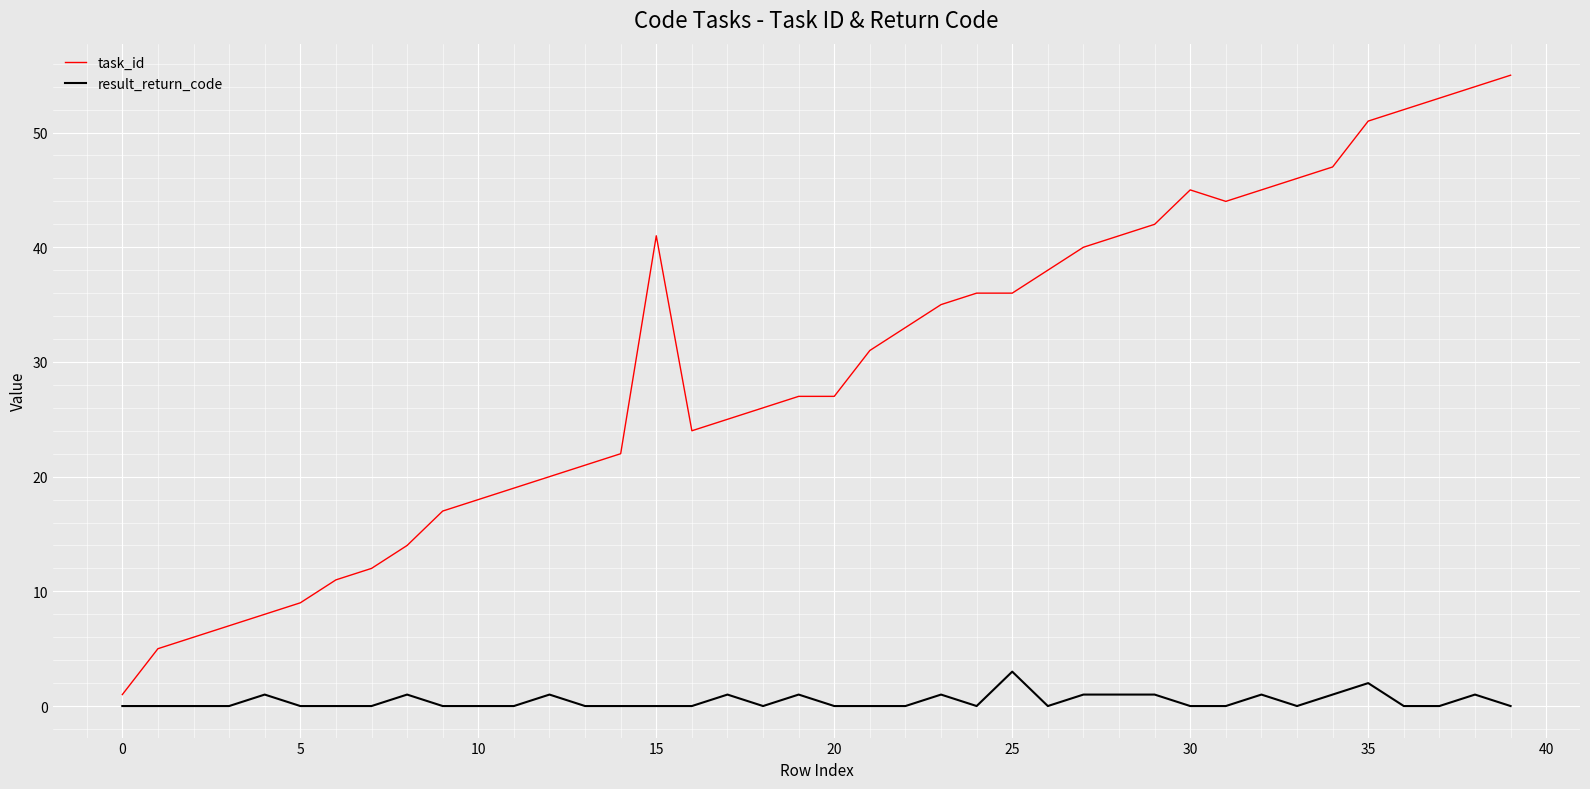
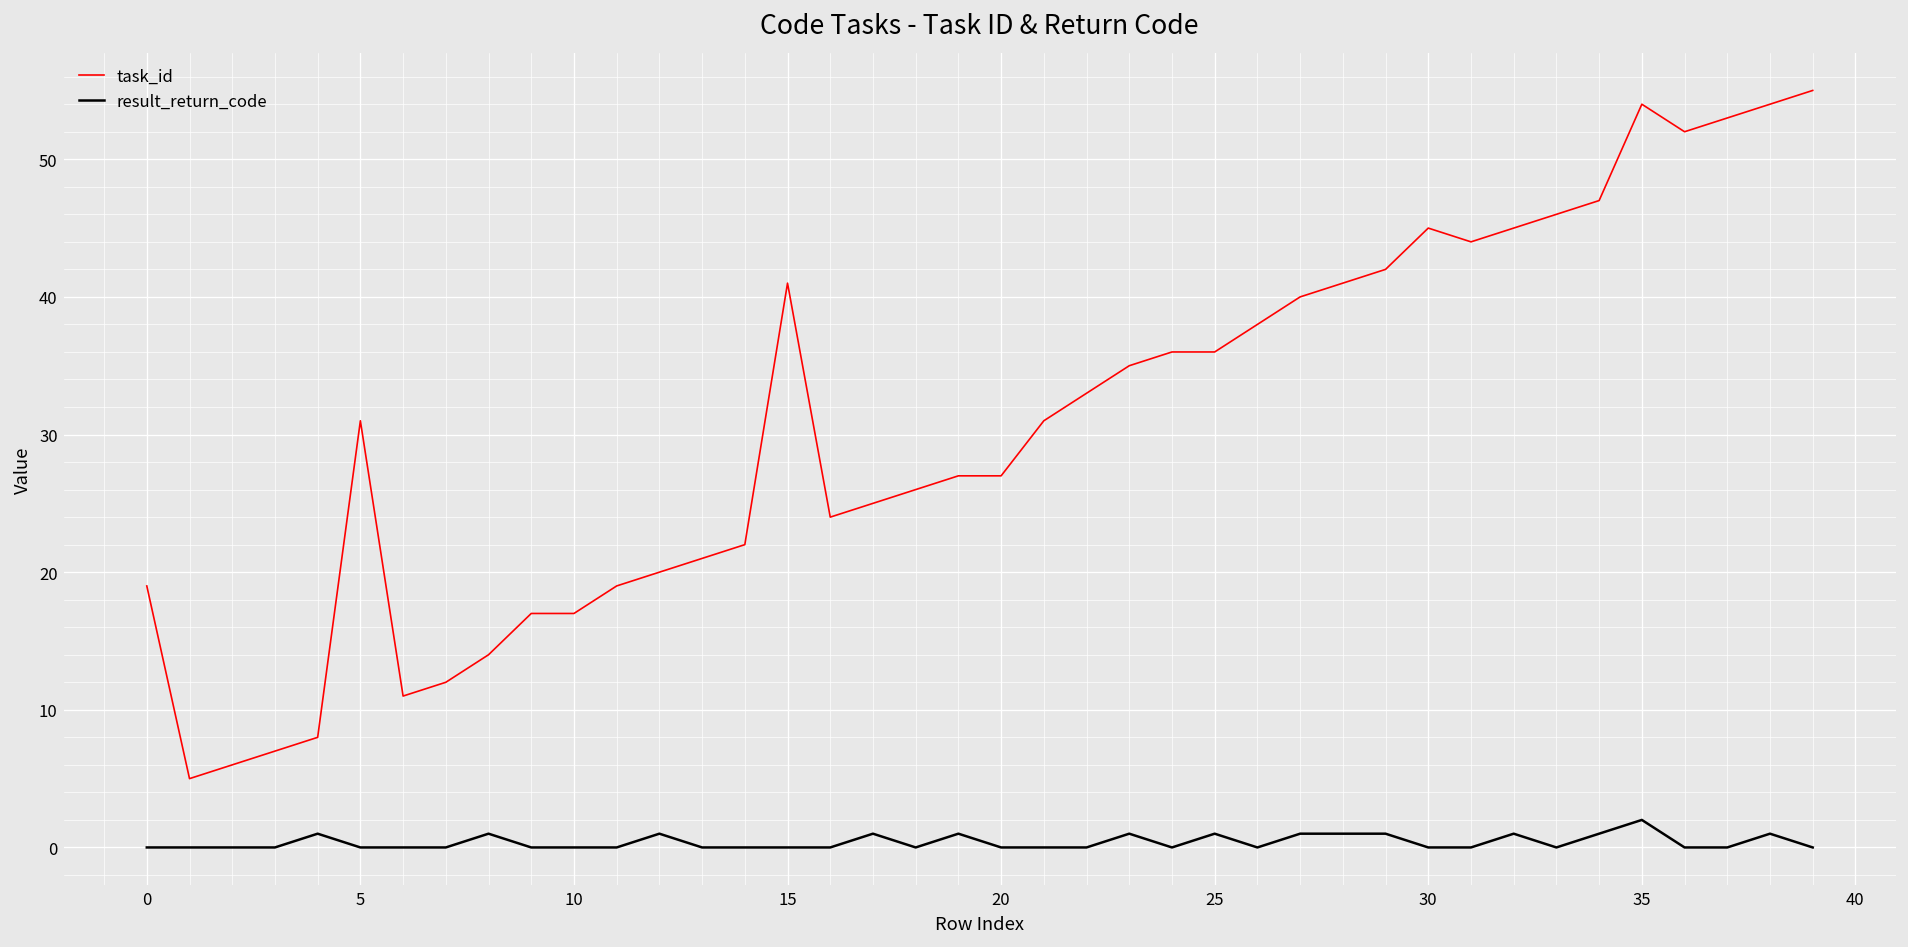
task_id, 0: 1 -> 19
task_id, 5: 9 -> 31
task_id, 10: 18 -> 17
result_return_code, 25: 3 -> 1
task_id, 35: 51 -> 54
